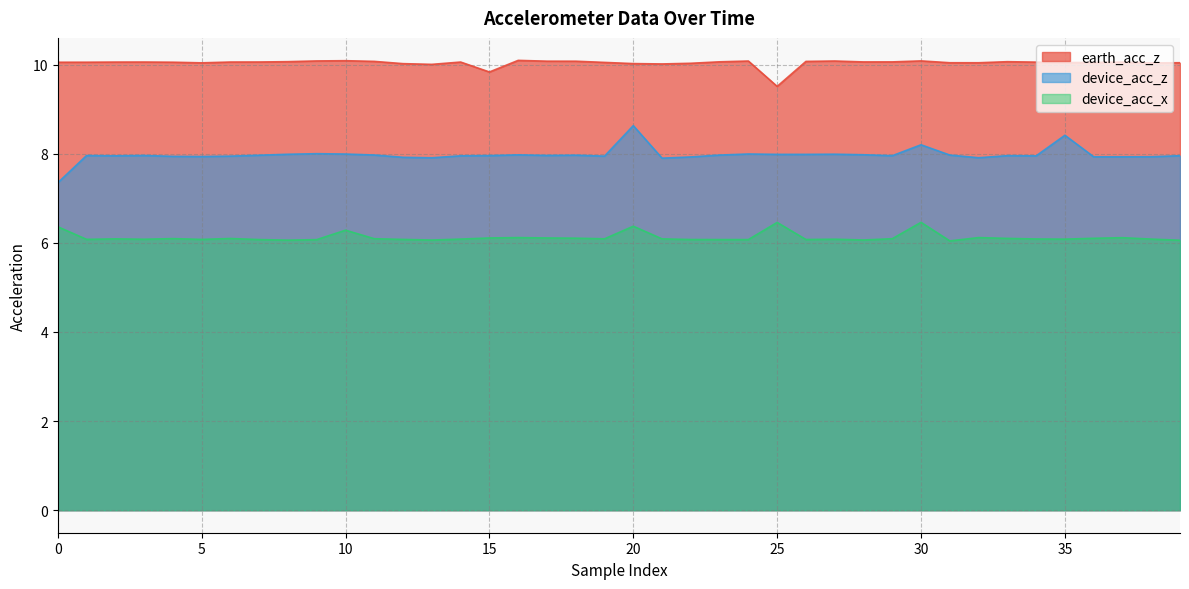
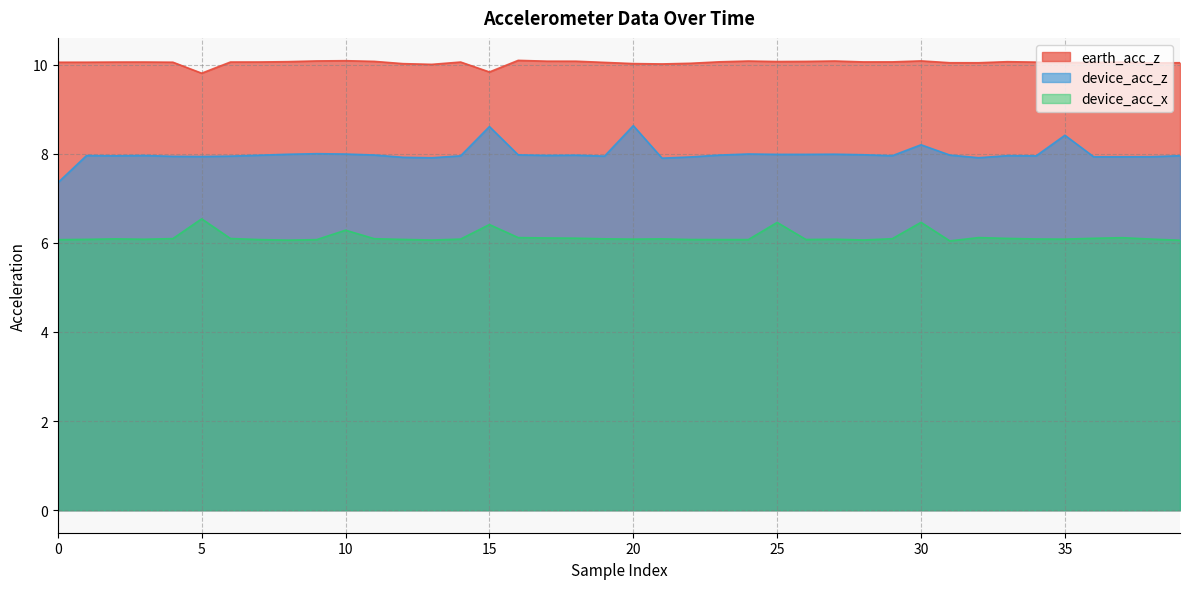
device_acc_x, 0: 6.4 -> 6.1
earth_acc_z, 5: 10.0 -> 9.8
device_acc_x, 5: 6.1 -> 6.5
device_acc_z, 15: 8.0 -> 8.6
device_acc_x, 15: 6.1 -> 6.4
device_acc_x, 20: 6.4 -> 6.1
earth_acc_z, 25: 9.5 -> 10.1
